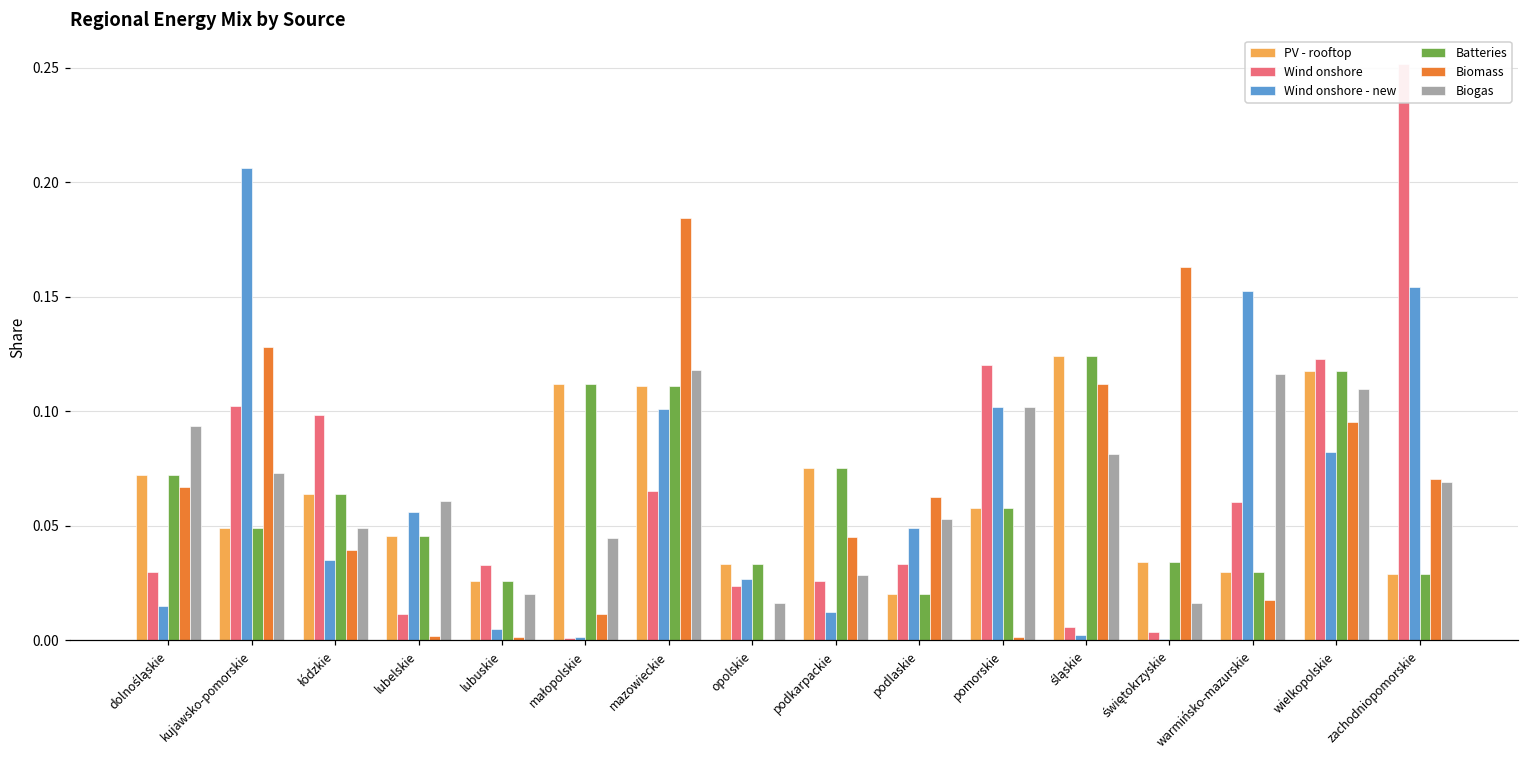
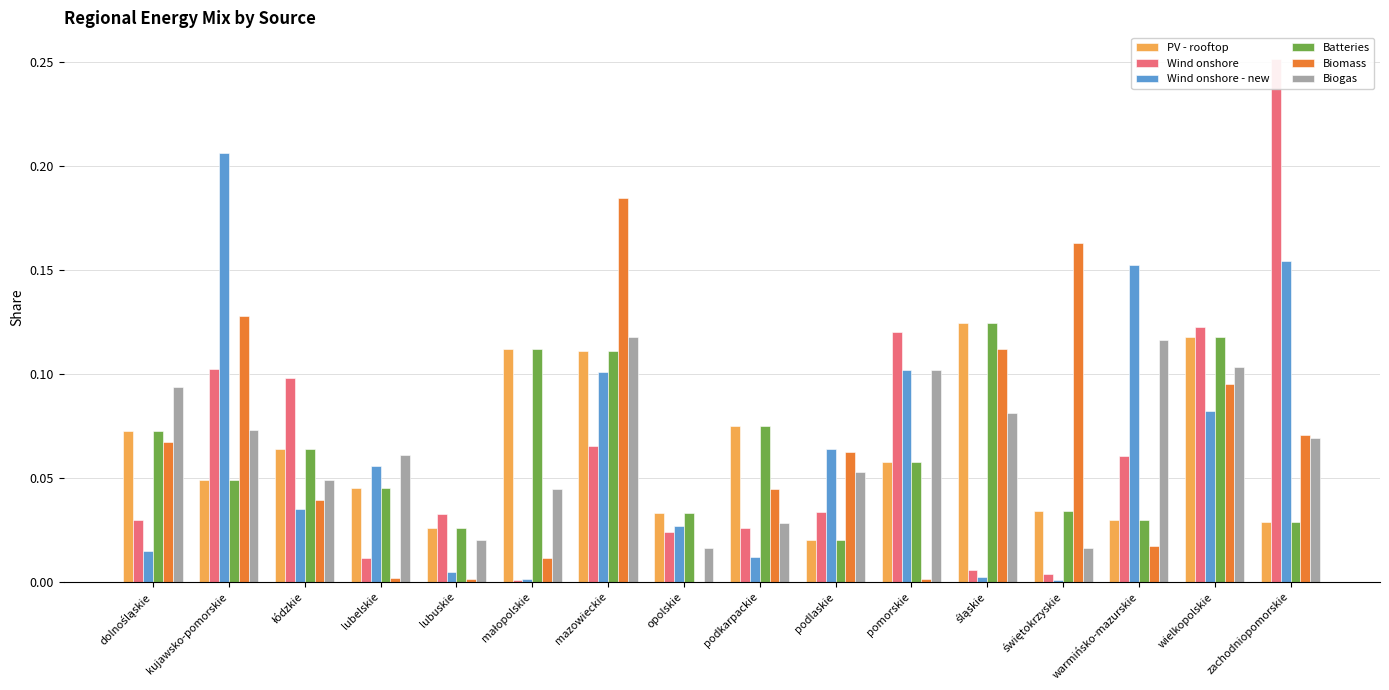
Wind onshore - new, podlaskie: 0.049 -> 0.064
Biogas, wielkopolskie: 0.110 -> 0.103
